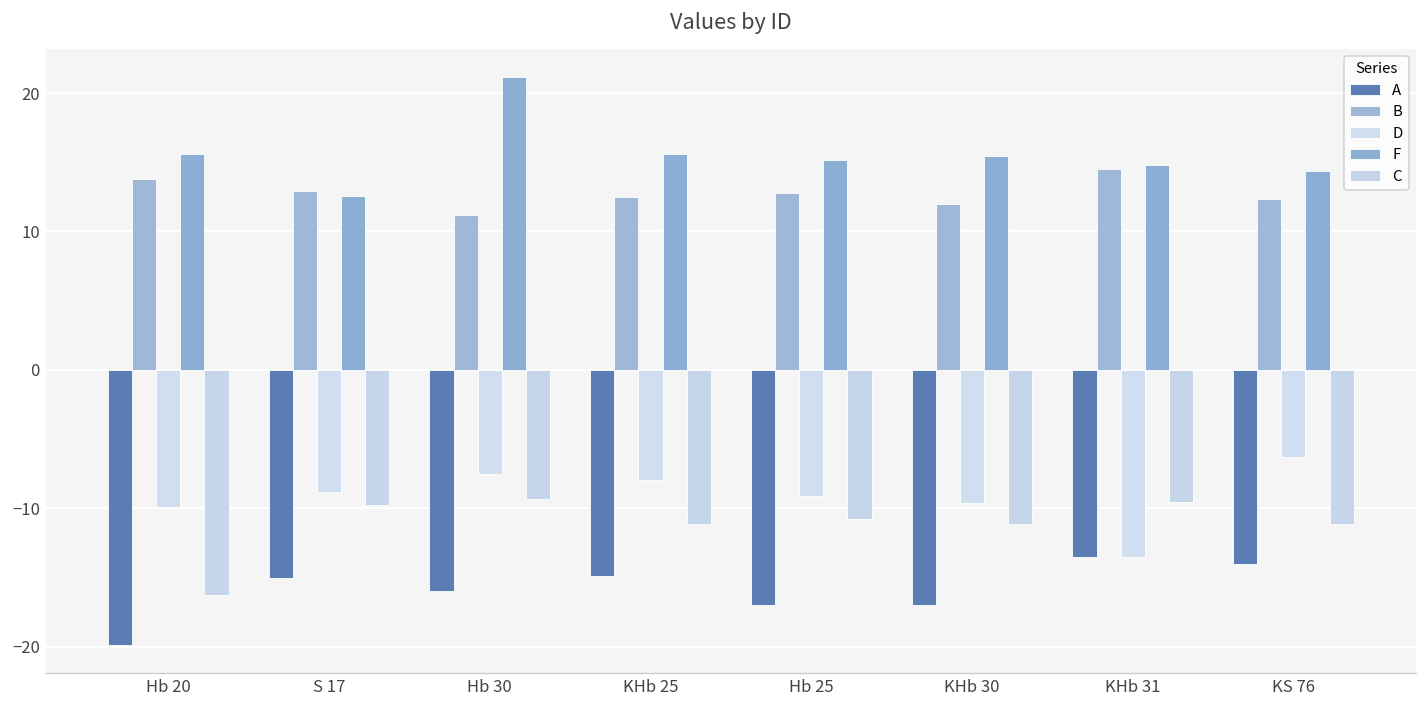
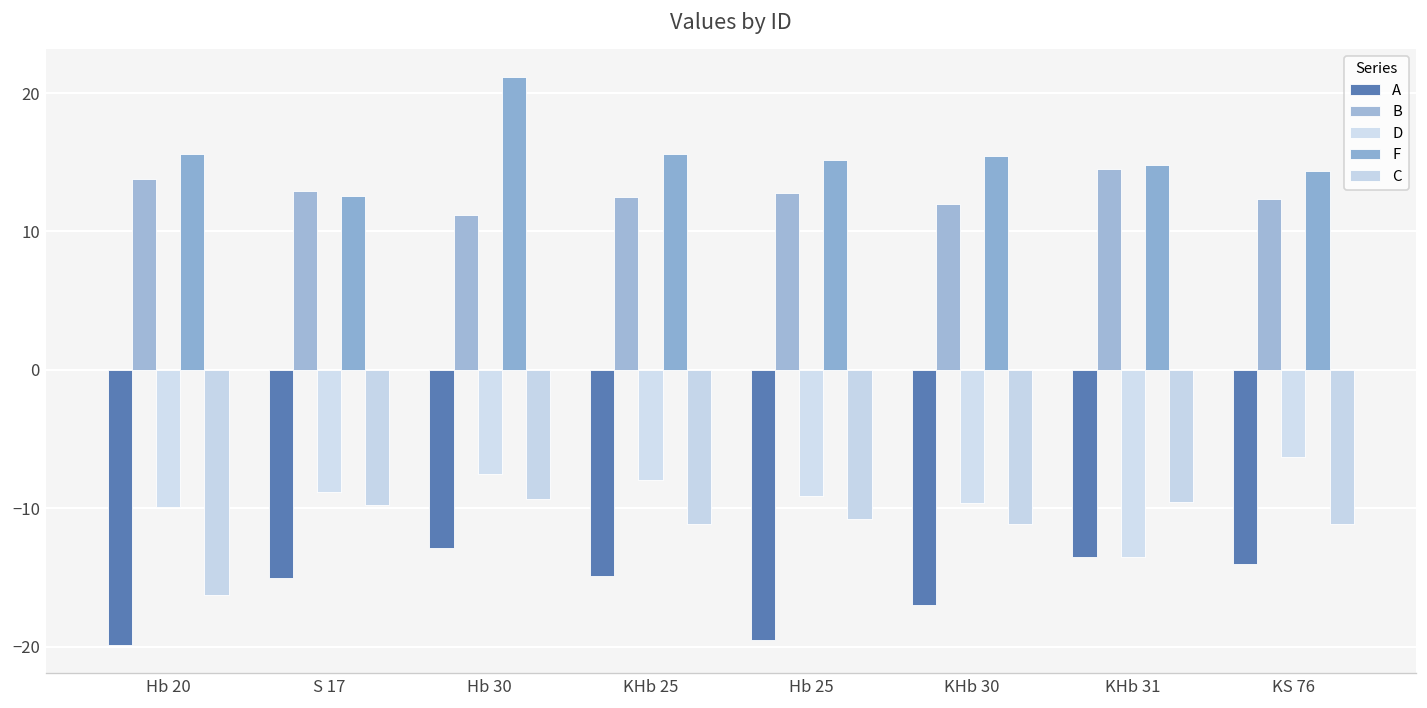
A, Hb 30: -16.0 -> -12.9
A, Hb 25: -17.0 -> -19.6
